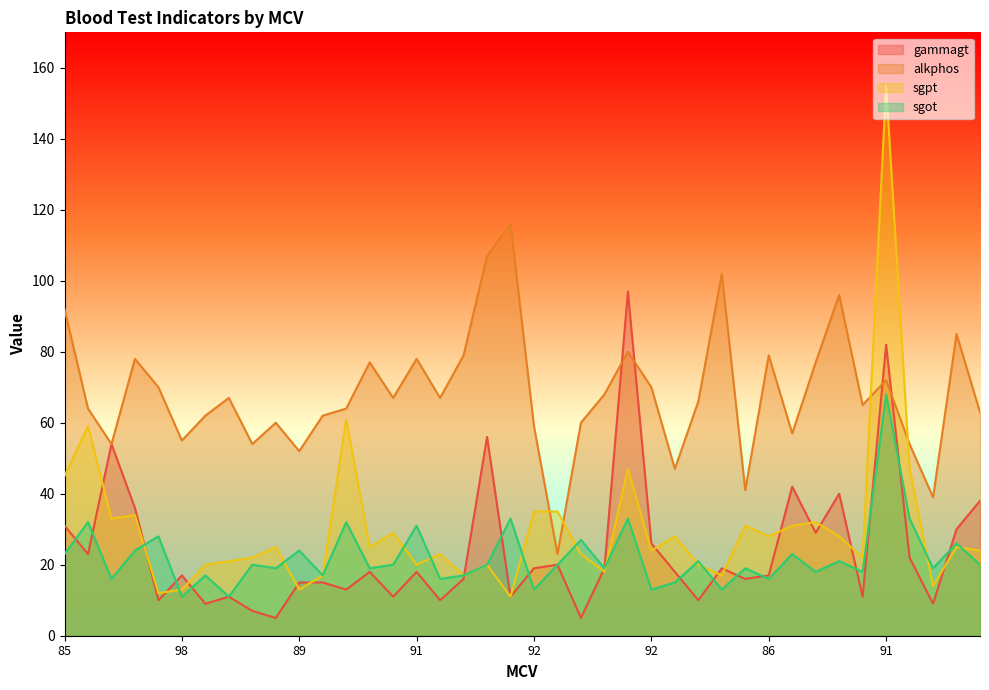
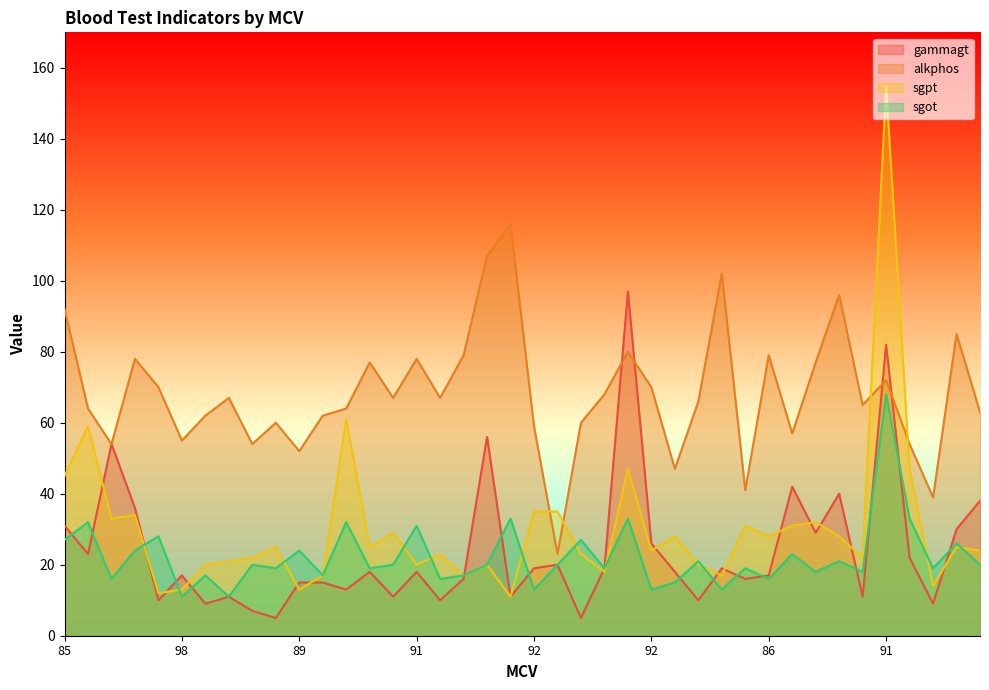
sgot, 85: 23 -> 27
